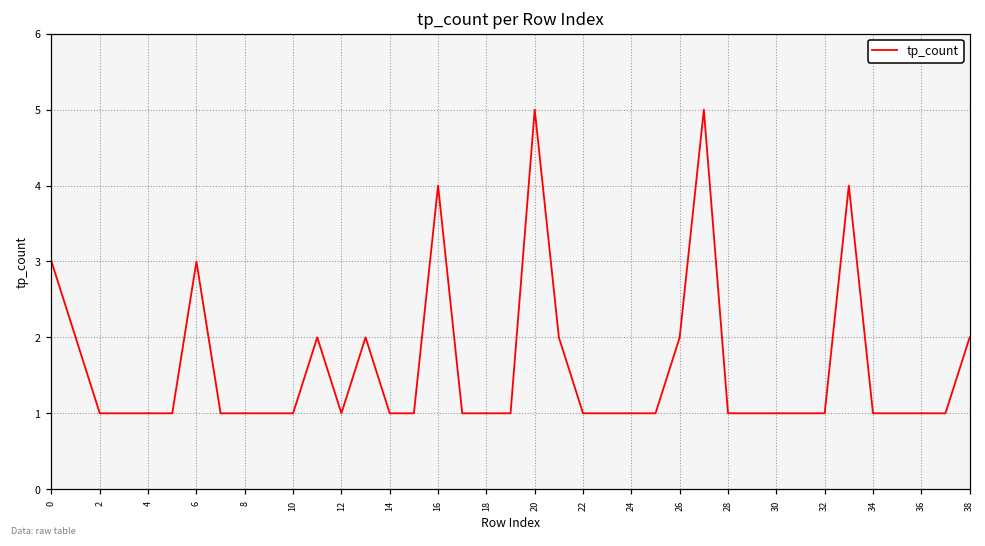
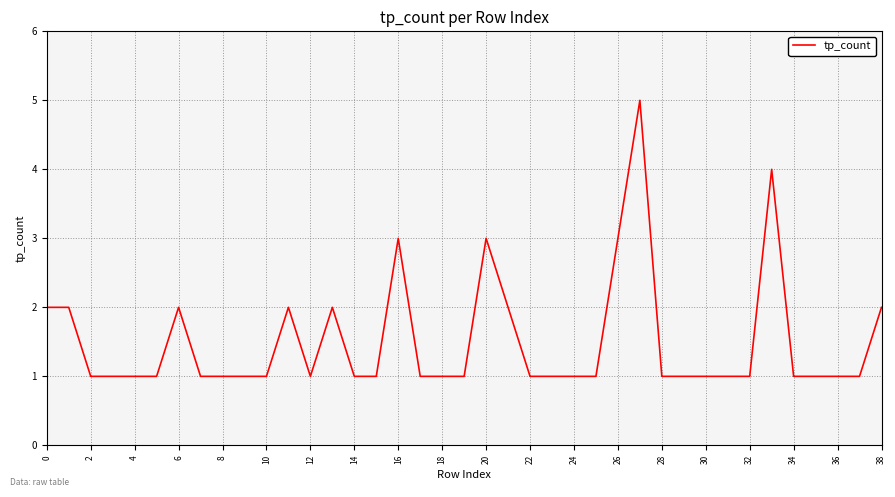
0: 3 -> 2
6: 3 -> 2
16: 4 -> 3
20: 5 -> 3
26: 2 -> 3
